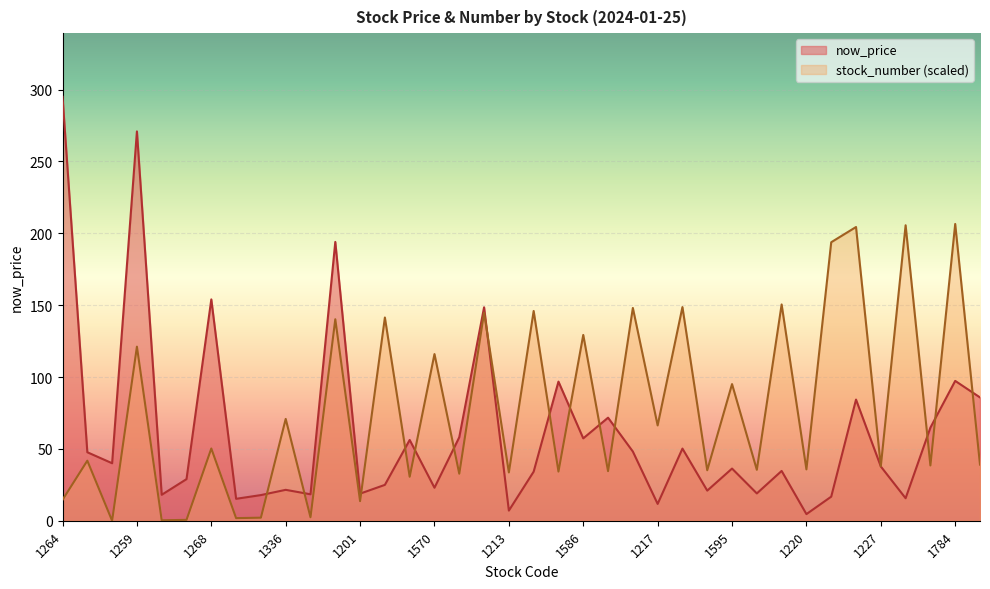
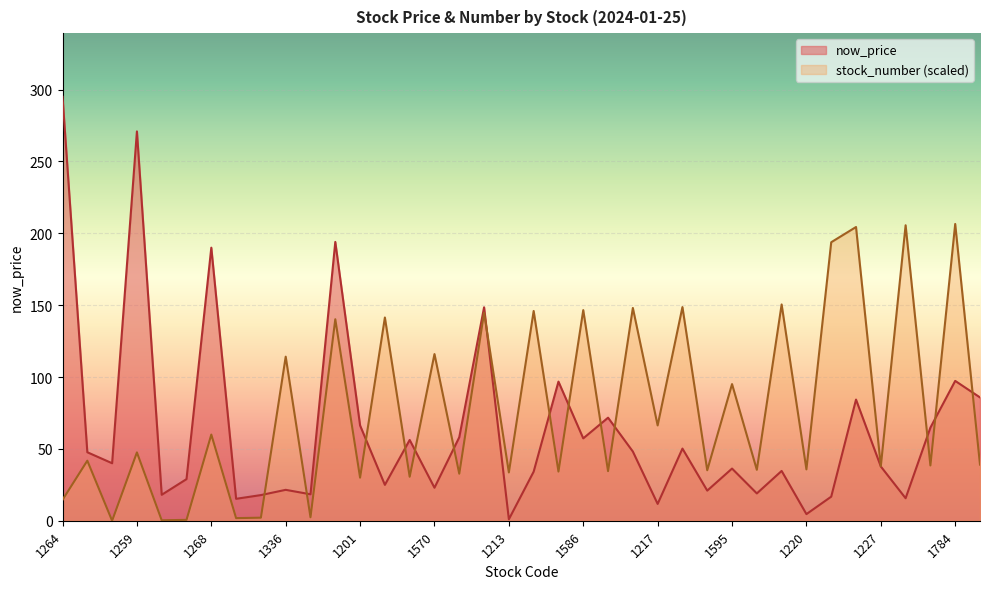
stock_number (scaled), 1259: 121 -> 48
now_price, 1268: 154 -> 190
stock_number (scaled), 1268: 50 -> 60
stock_number (scaled), 1336: 71 -> 114
now_price, 1201: 19 -> 66
stock_number (scaled), 1201: 14 -> 30
now_price, 1213: 7 -> 1
stock_number (scaled), 1586: 129 -> 147
